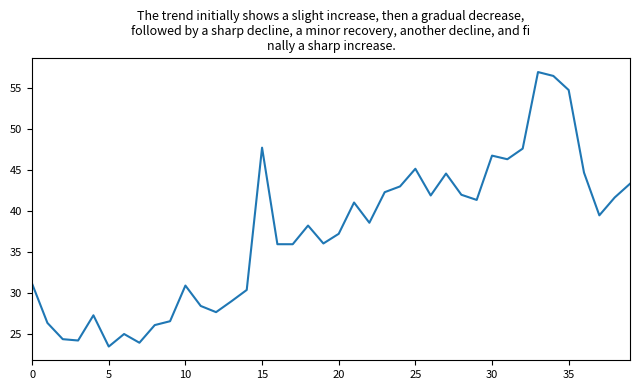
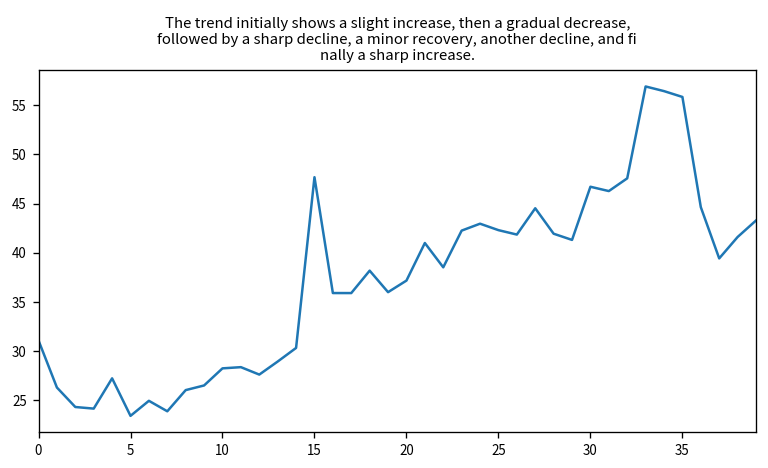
10: 31 -> 28
25: 45 -> 42
35: 55 -> 56
